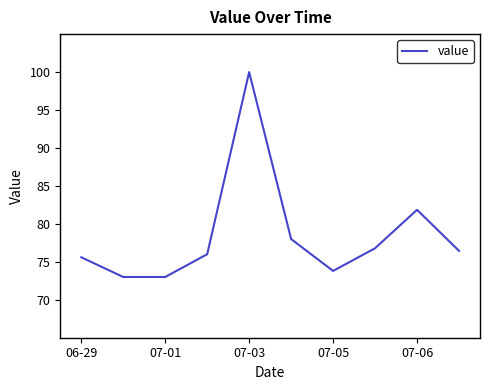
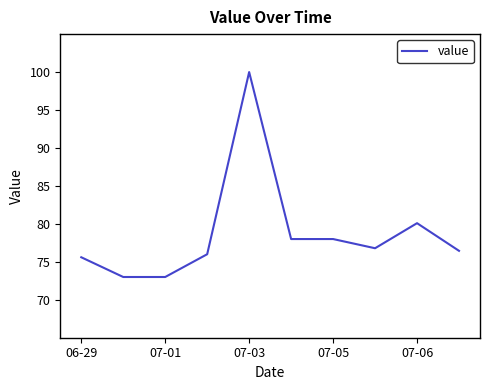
07-05: 74 -> 78
07-06: 82 -> 80
